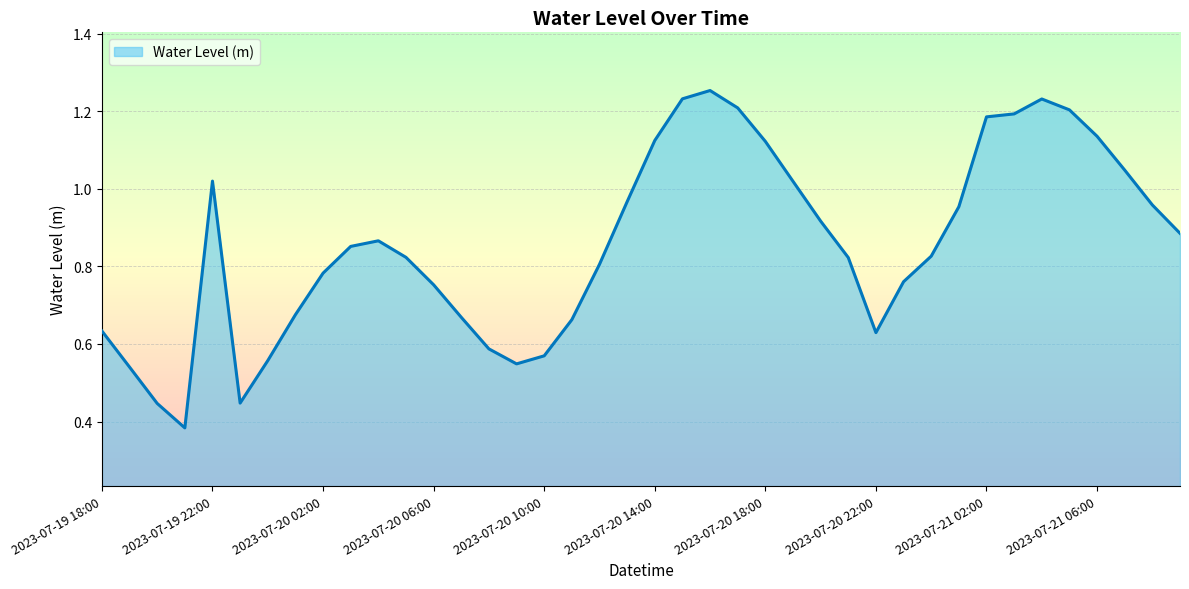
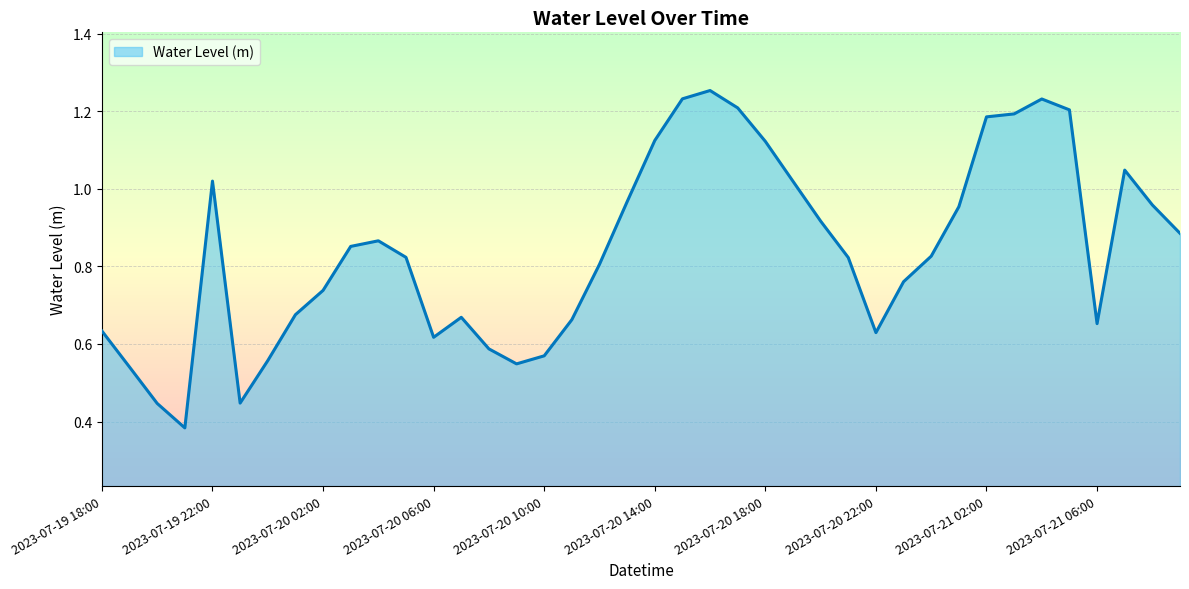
2023-07-20 02:00: 0.78 -> 0.74
2023-07-20 06:00: 0.75 -> 0.62
2023-07-21 06:00: 1.14 -> 0.65
